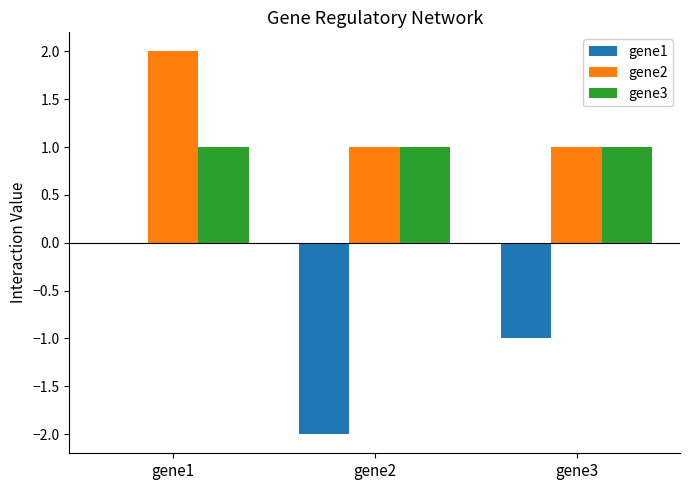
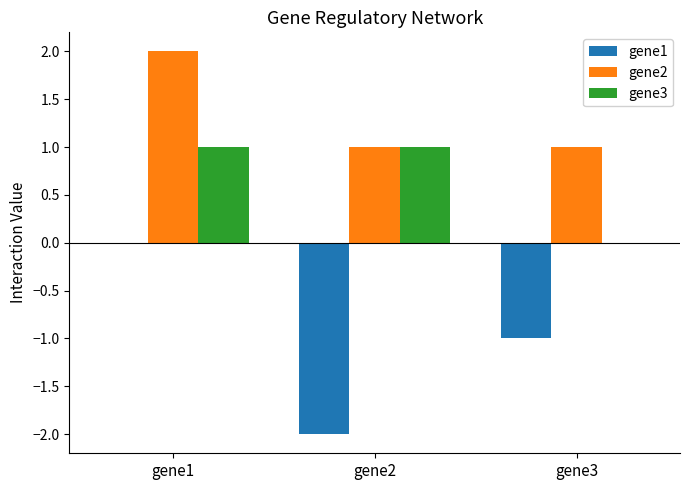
gene3, gene3: 1 -> 0
